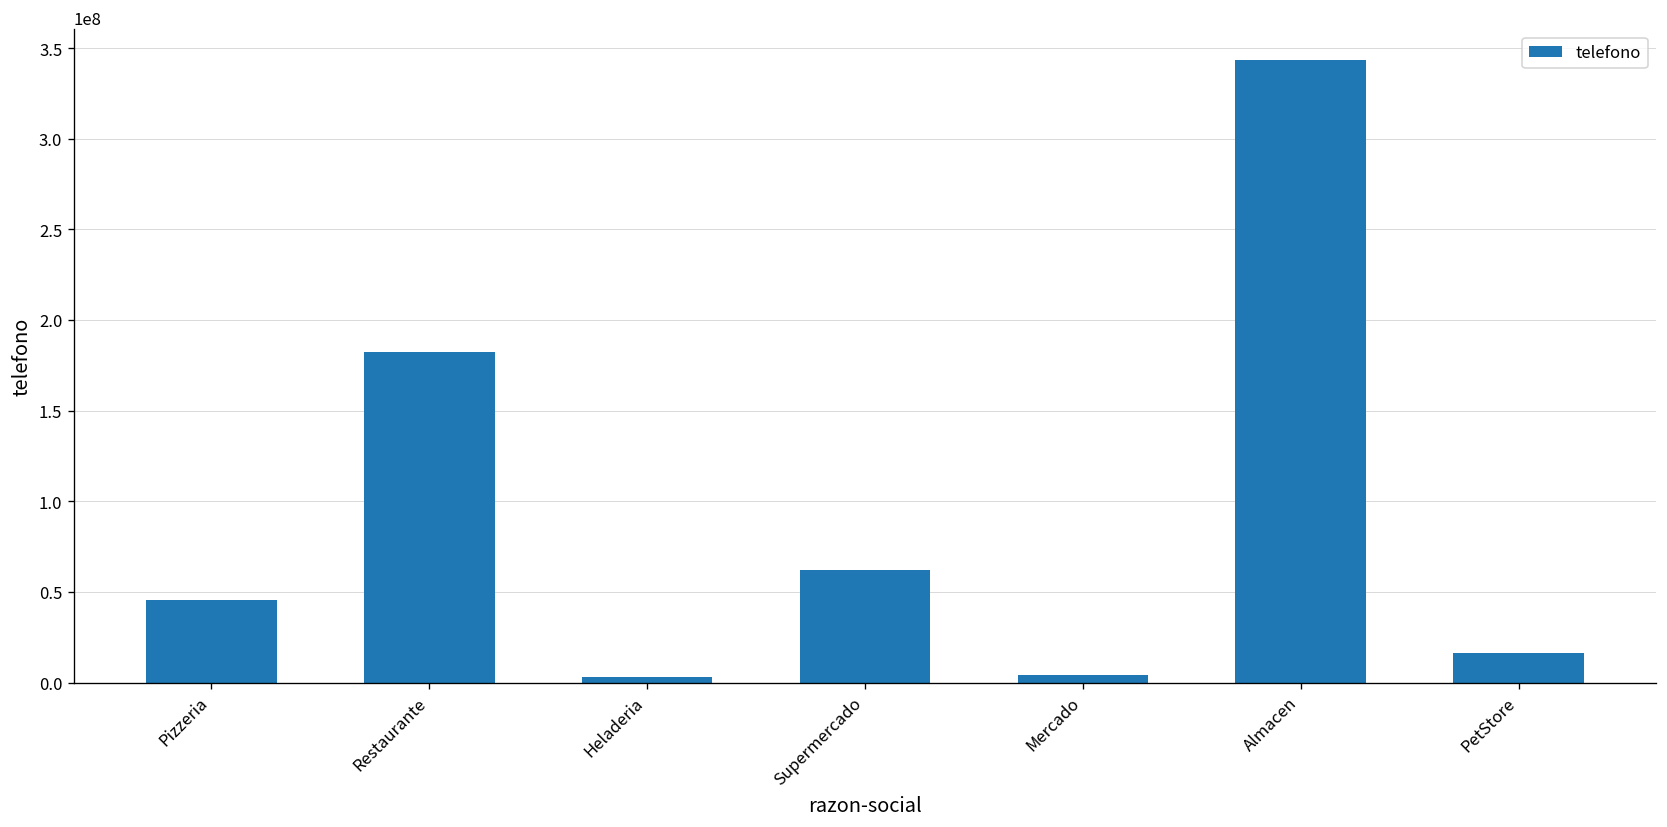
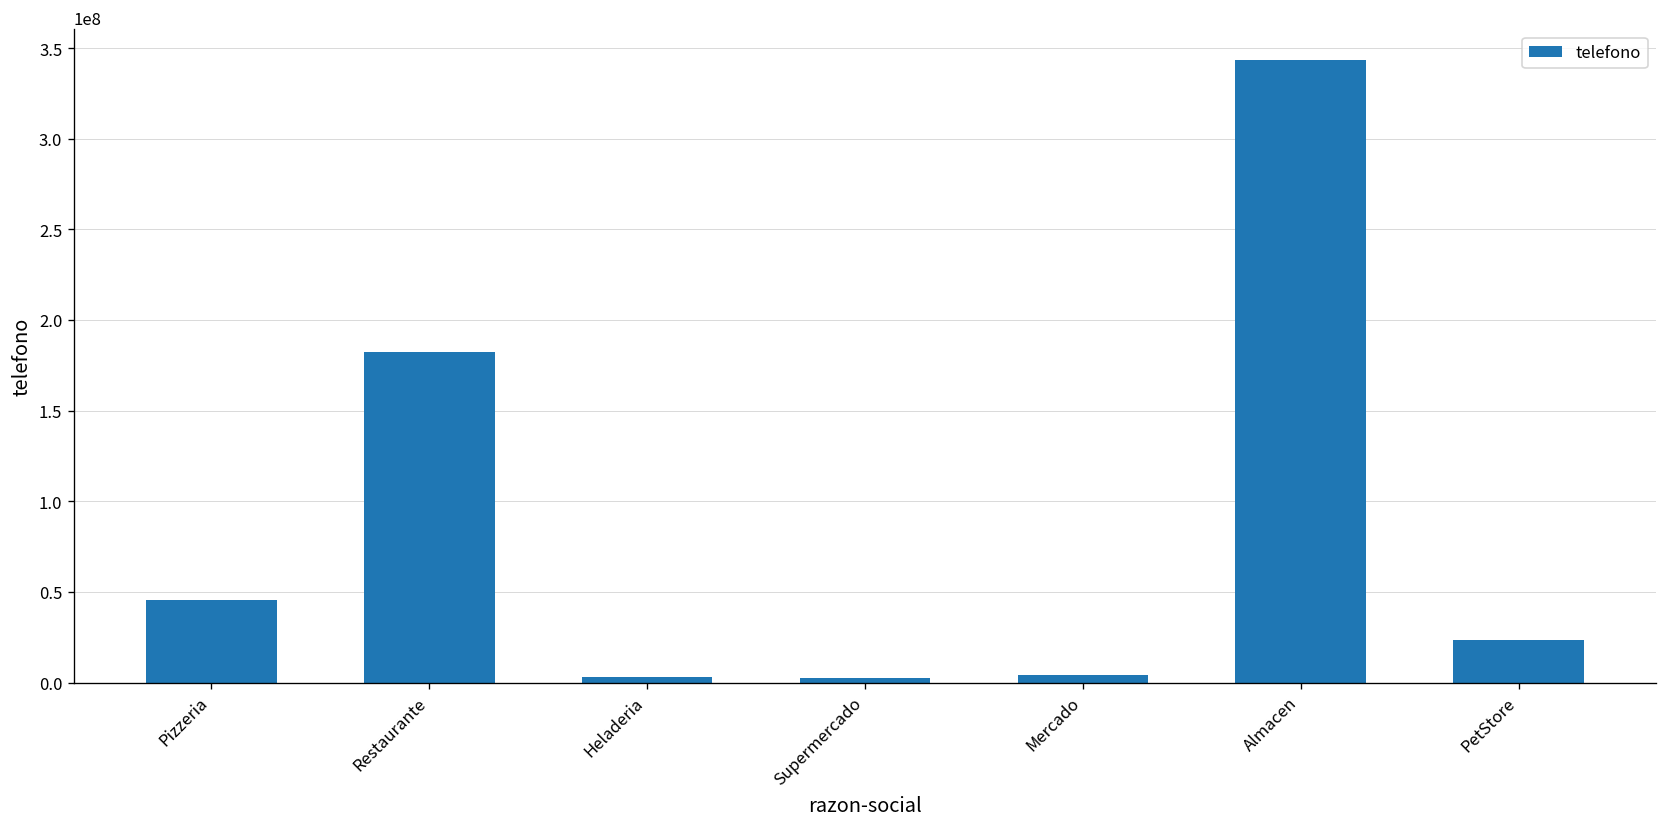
Supermercado: 62000000 -> 2000000
PetStore: 16000000 -> 23000000
